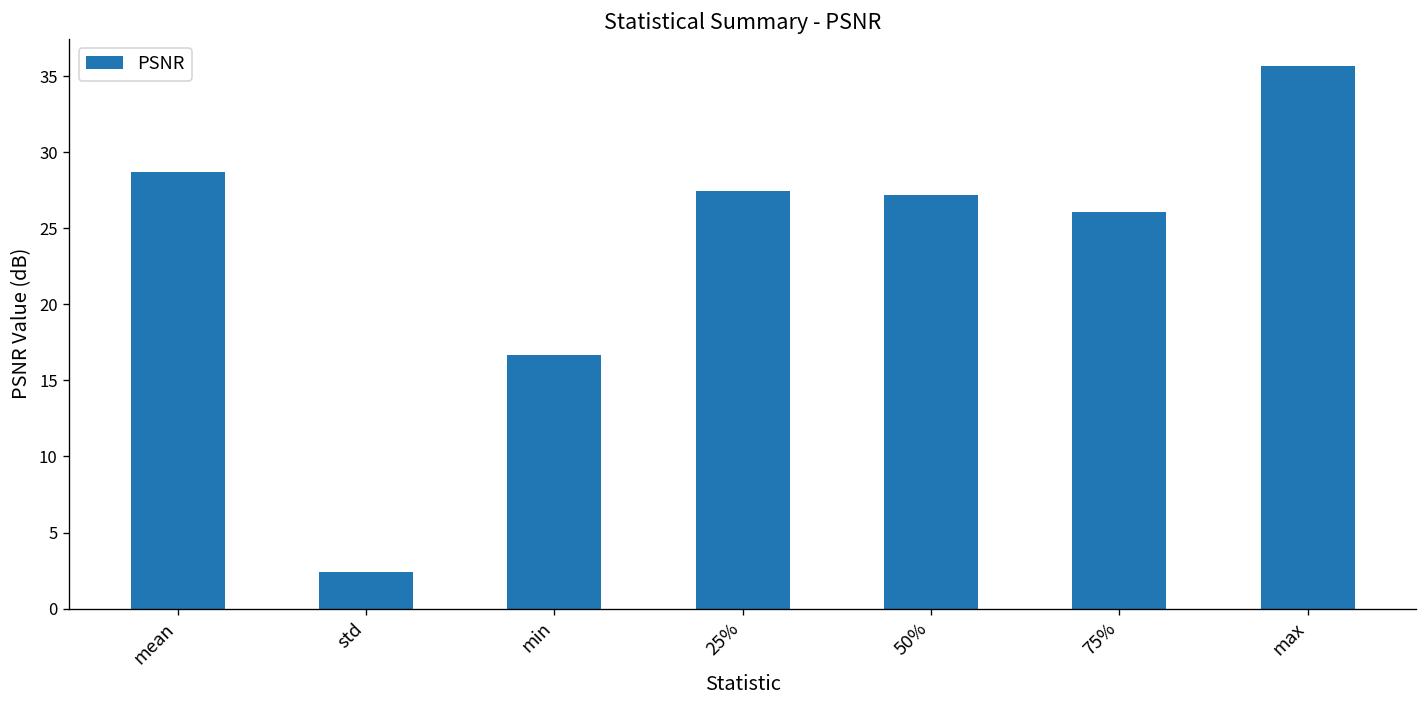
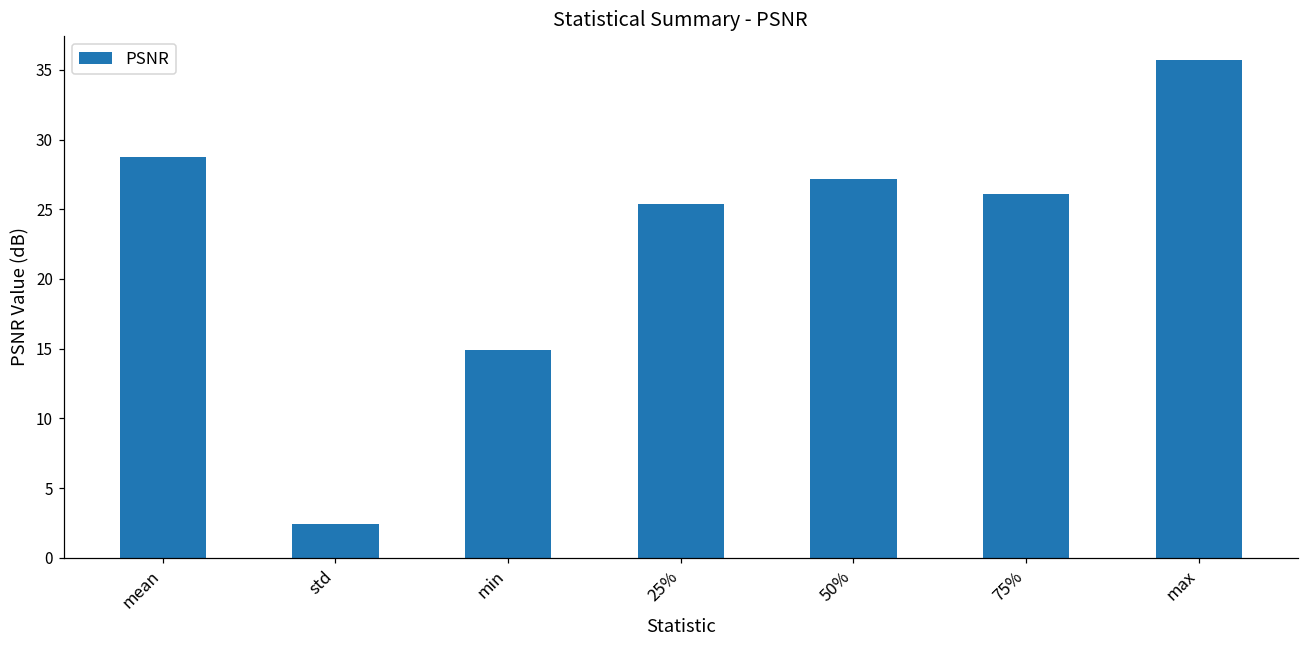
min: 16.6 -> 14.9
25%: 27.5 -> 25.3
